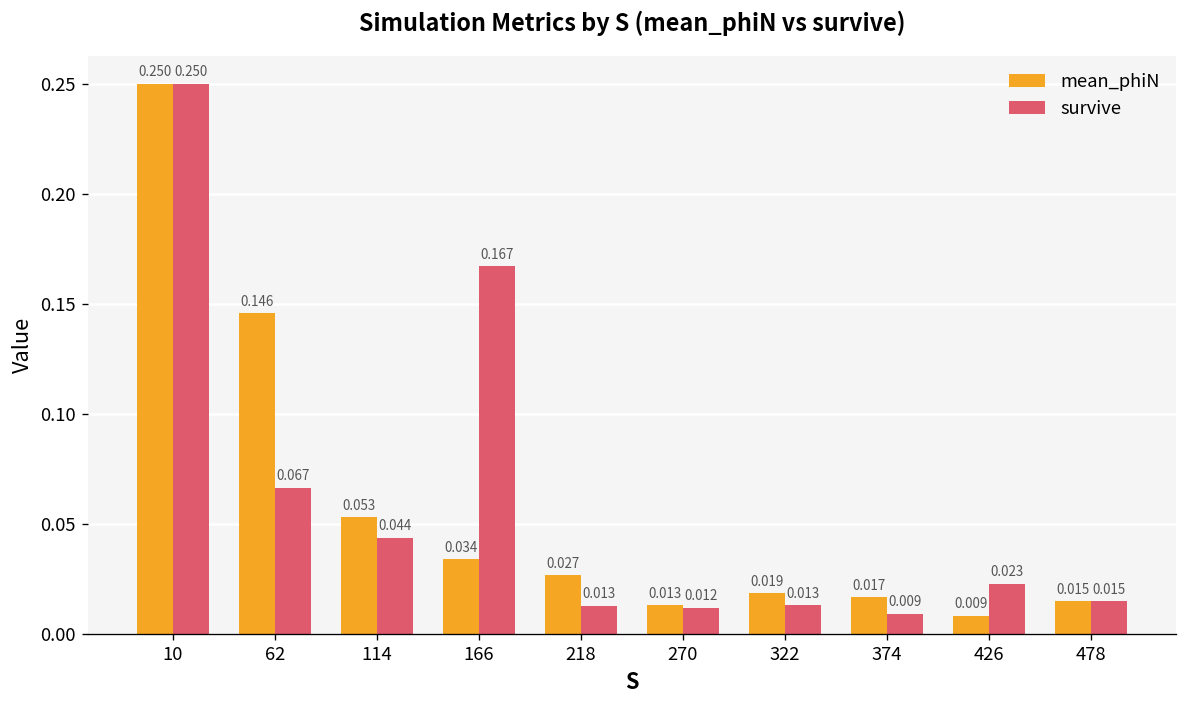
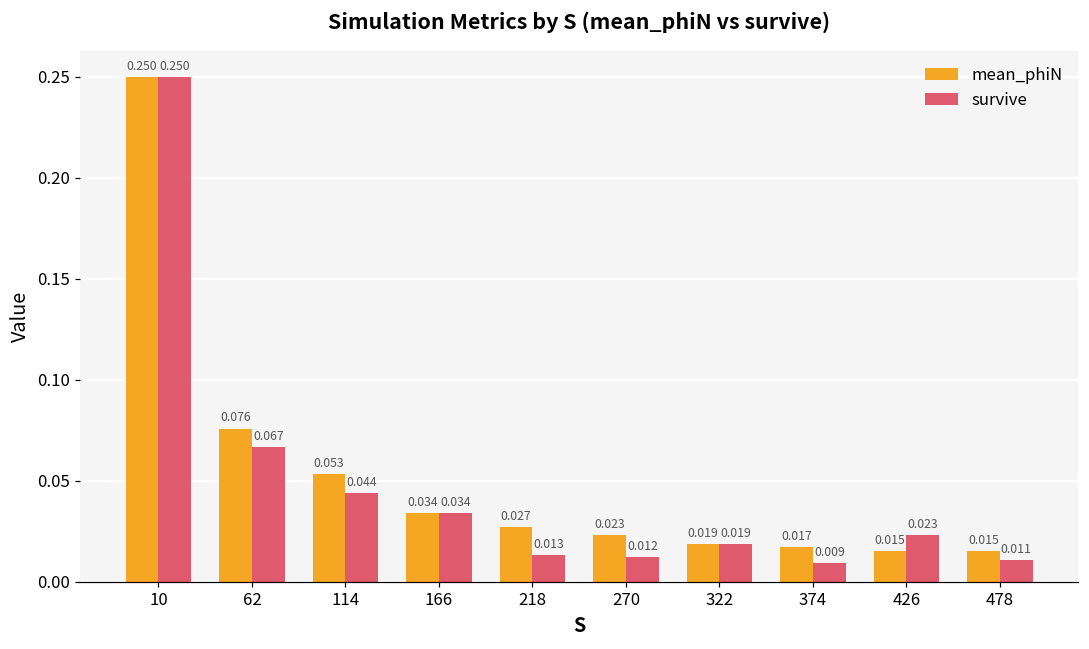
mean_phiN, 62: 0.146 -> 0.076
survive, 166: 0.167 -> 0.034
mean_phiN, 270: 0.013 -> 0.023
survive, 322: 0.013 -> 0.019
mean_phiN, 426: 0.009 -> 0.015
survive, 478: 0.015 -> 0.011
